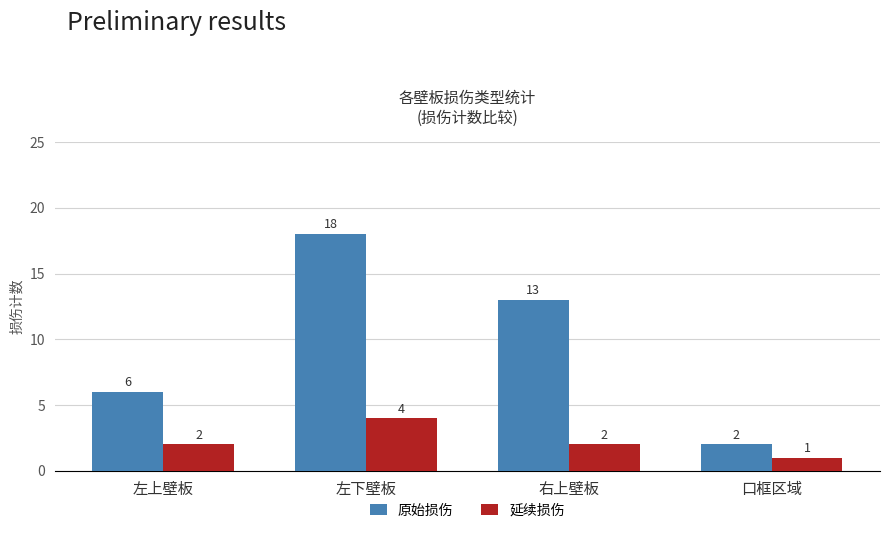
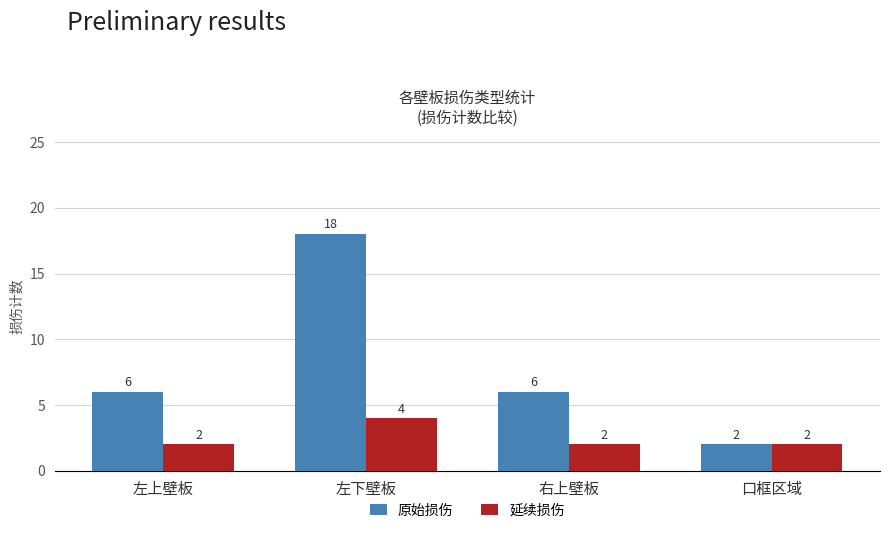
原始损伤, 右上壁板: 13 -> 6
延续损伤, 口框区域: 1 -> 2
